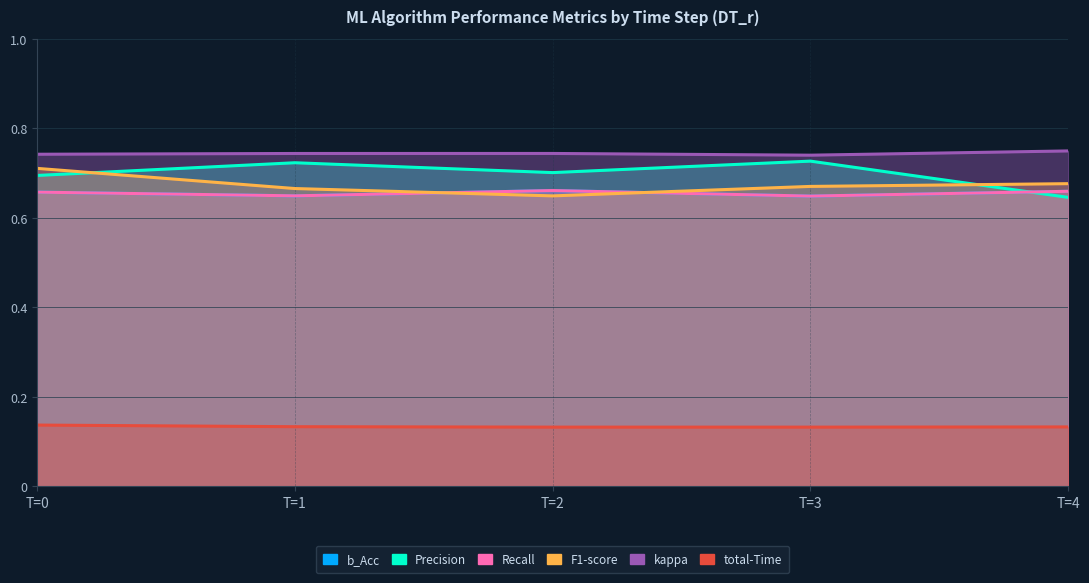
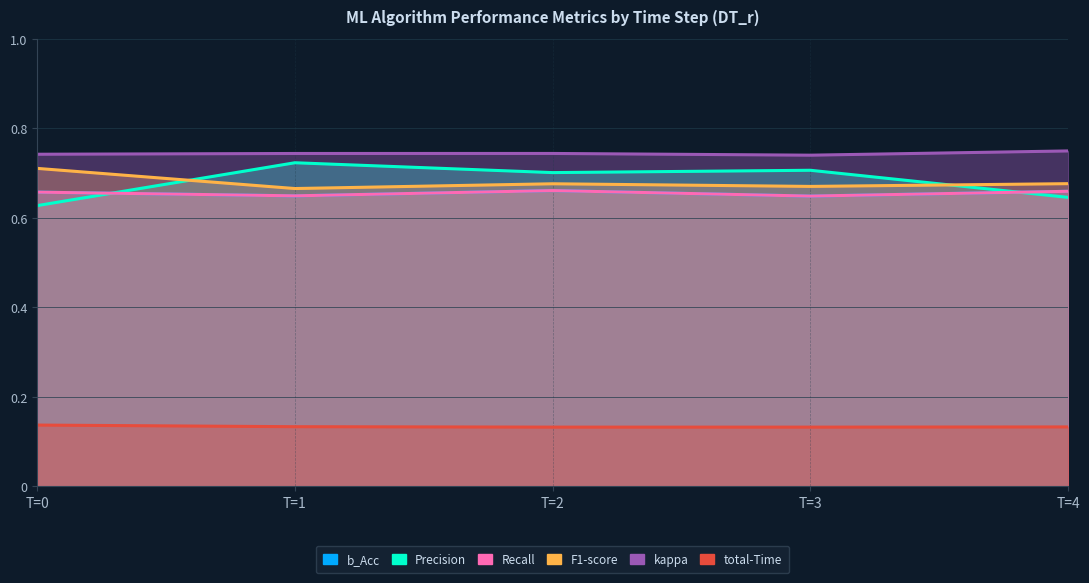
Precision, T=0: 0.69 -> 0.63
F1-score, T=2: 0.65 -> 0.68
Precision, T=3: 0.73 -> 0.71
